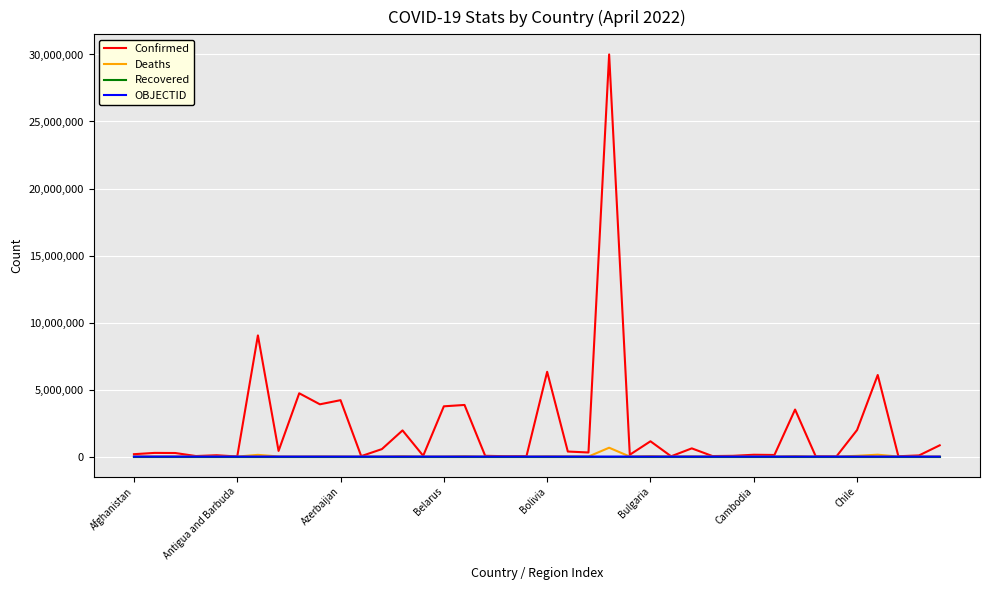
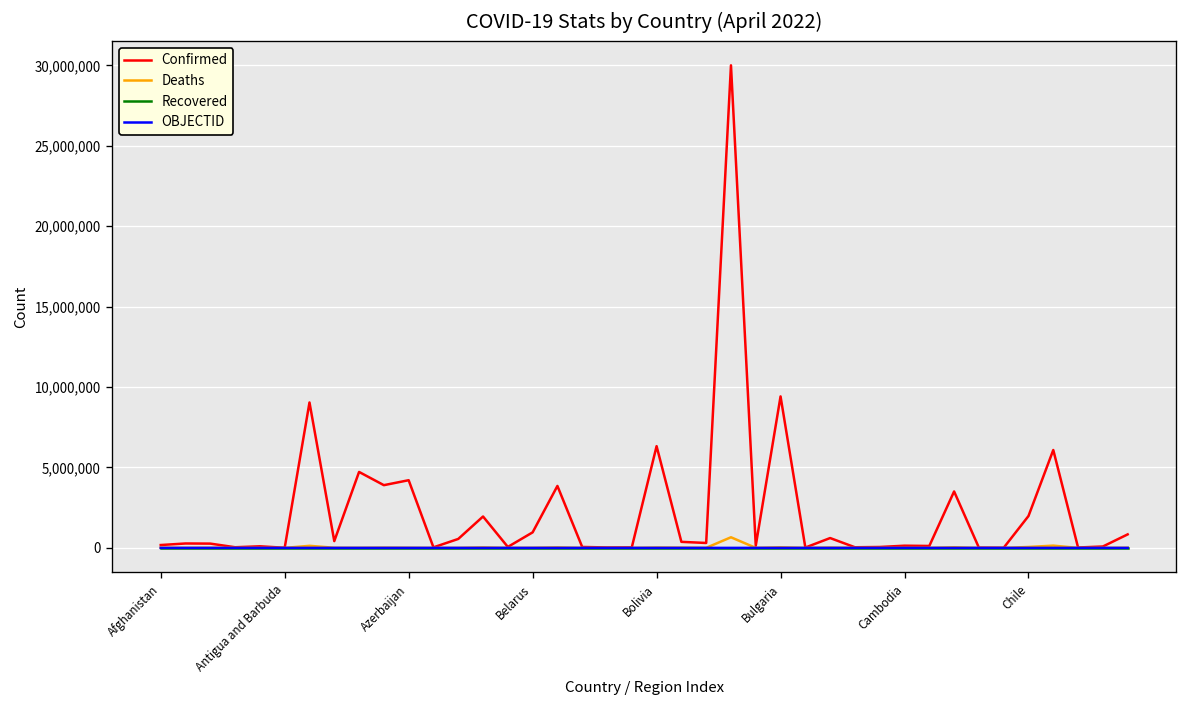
Confirmed, Belarus: 3,700,000 -> 1,000,000
Confirmed, Bulgaria: 1,100,000 -> 9,400,000
